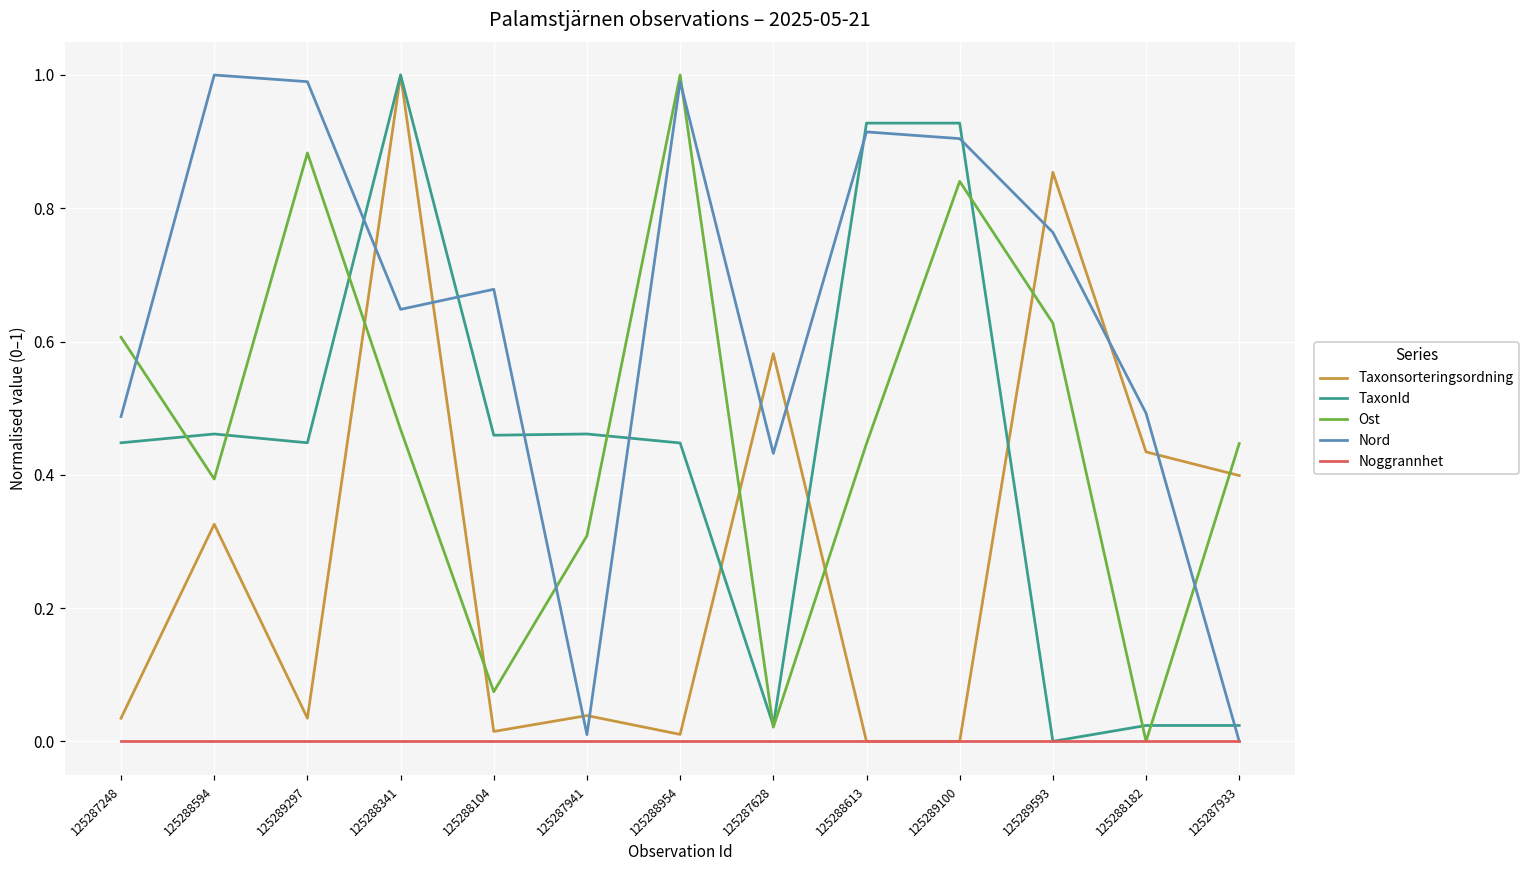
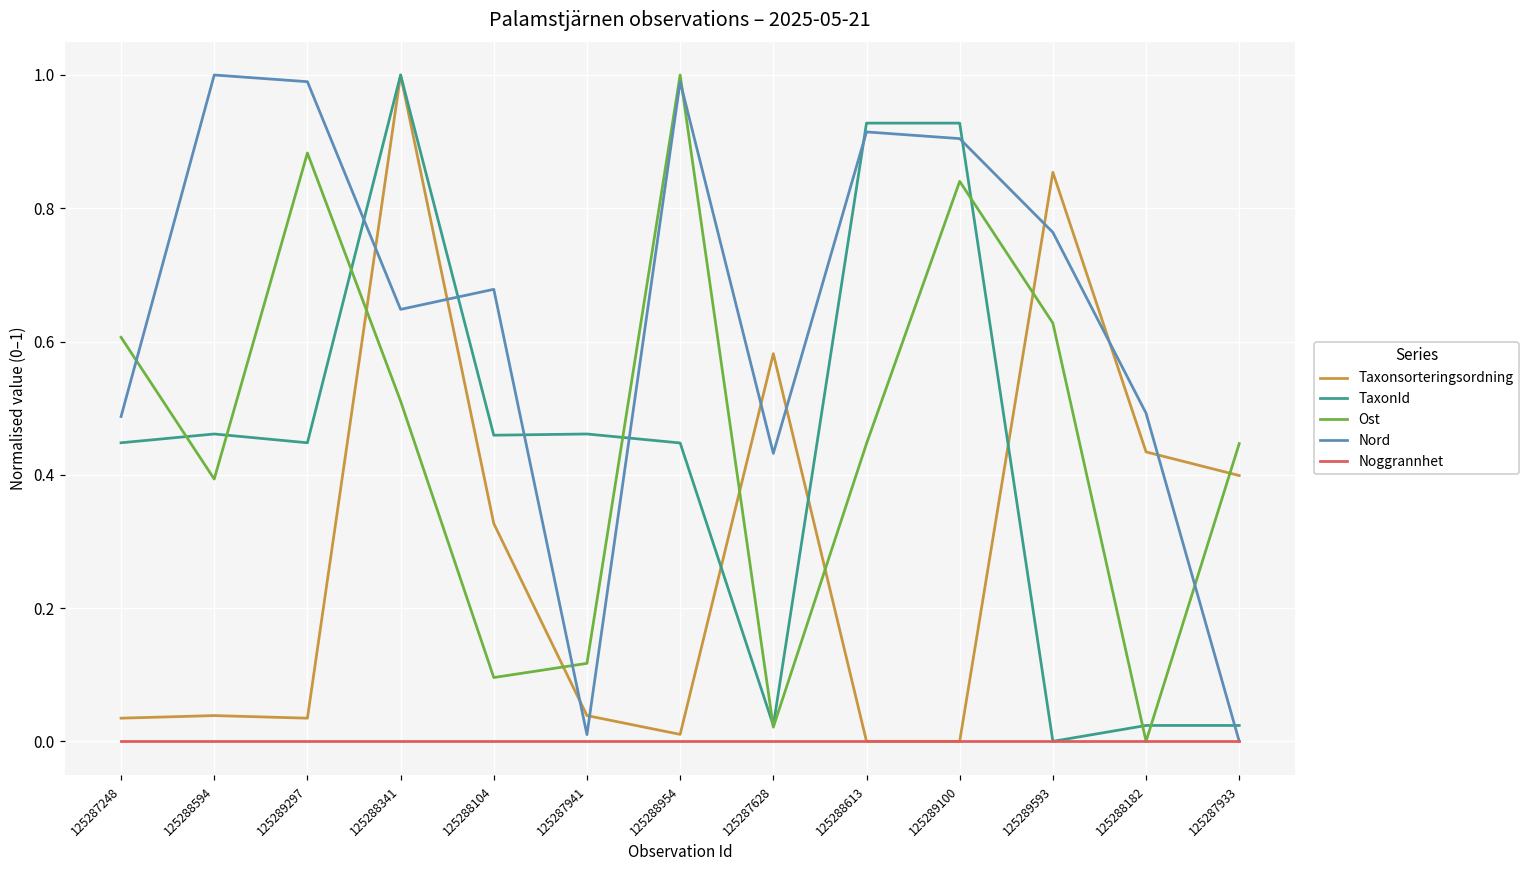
Taxonsorteringsordning, 125288594: 0.33 -> 0.04
Ost, 125288341: 0.47 -> 0.51
Taxonsorteringsordning, 125288104: 0.01 -> 0.33
Ost, 125288104: 0.07 -> 0.10
Ost, 125287941: 0.31 -> 0.12
